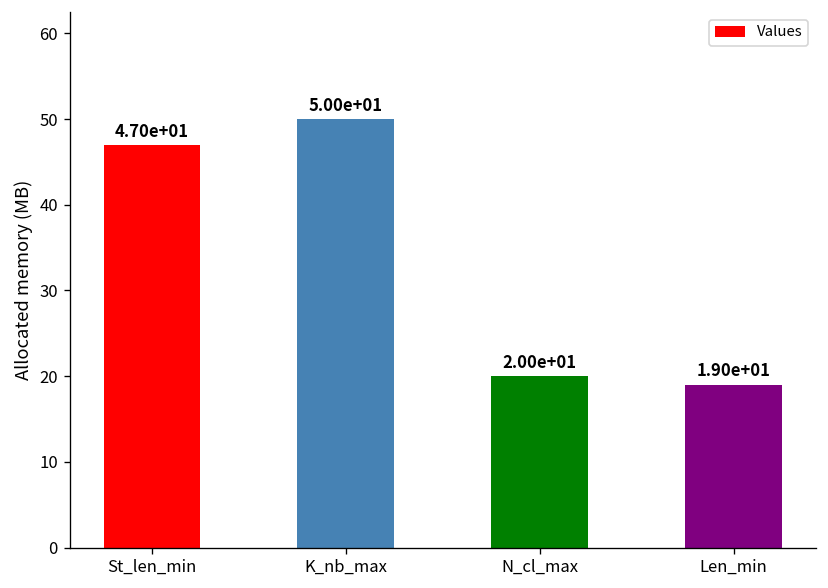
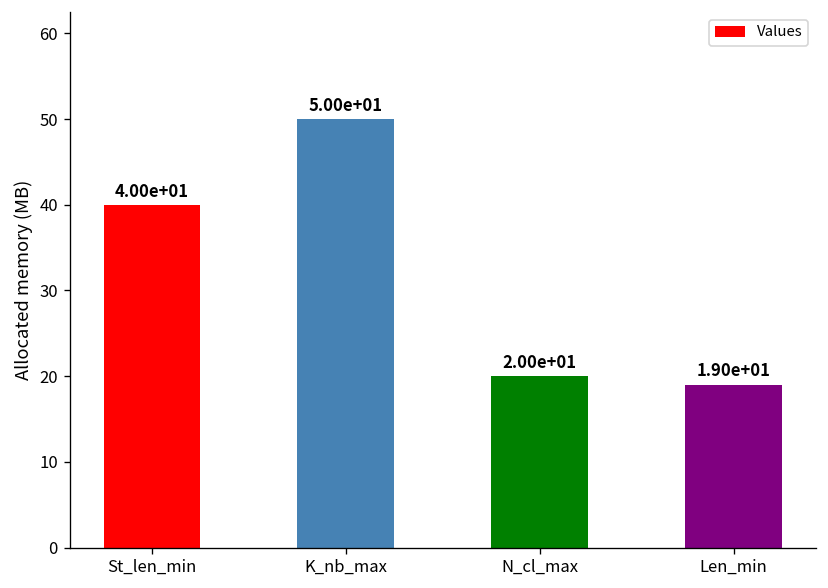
St_len_min: 4.70e+01 -> 4.00e+01
